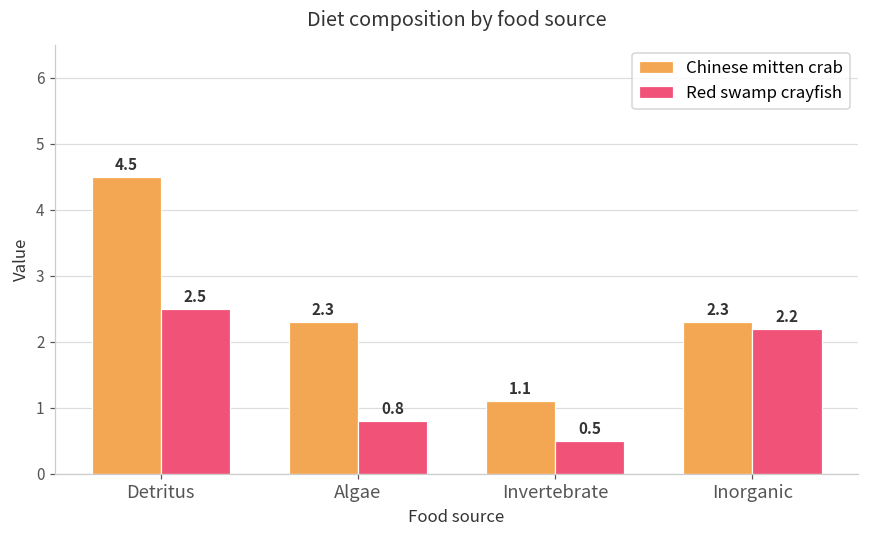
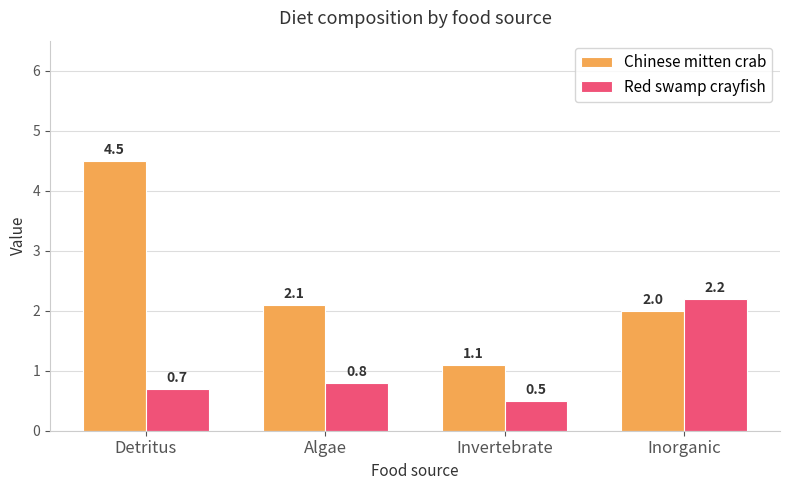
Red swamp crayfish, Detritus: 2.5 -> 0.7
Chinese mitten crab, Algae: 2.3 -> 2.1
Chinese mitten crab, Inorganic: 2.3 -> 2.0
